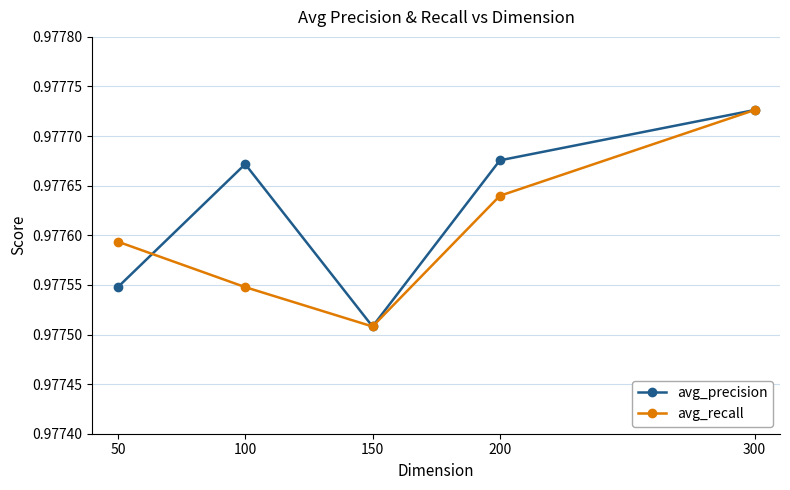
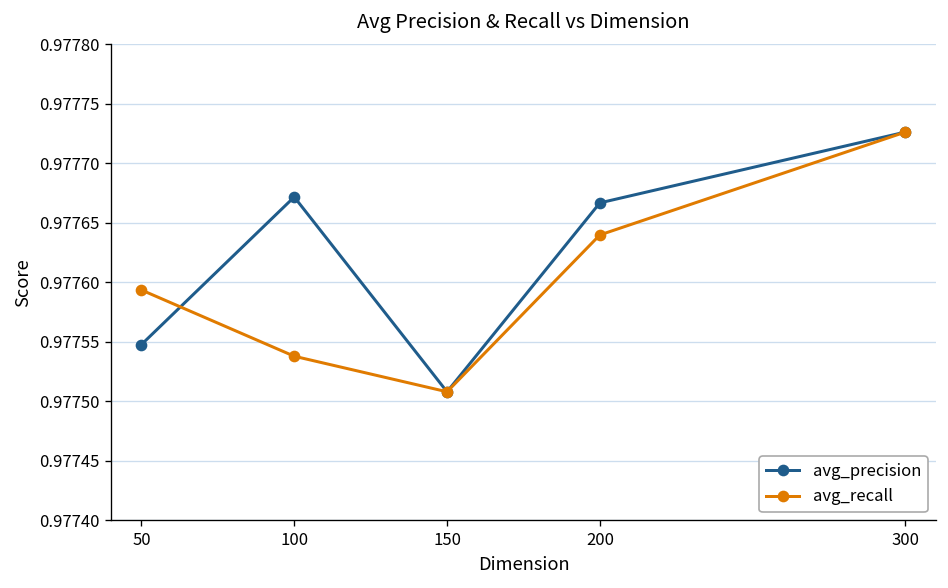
avg_recall, 100: 0.97755 -> 0.97754
avg_precision, 200: 0.97768 -> 0.97767
